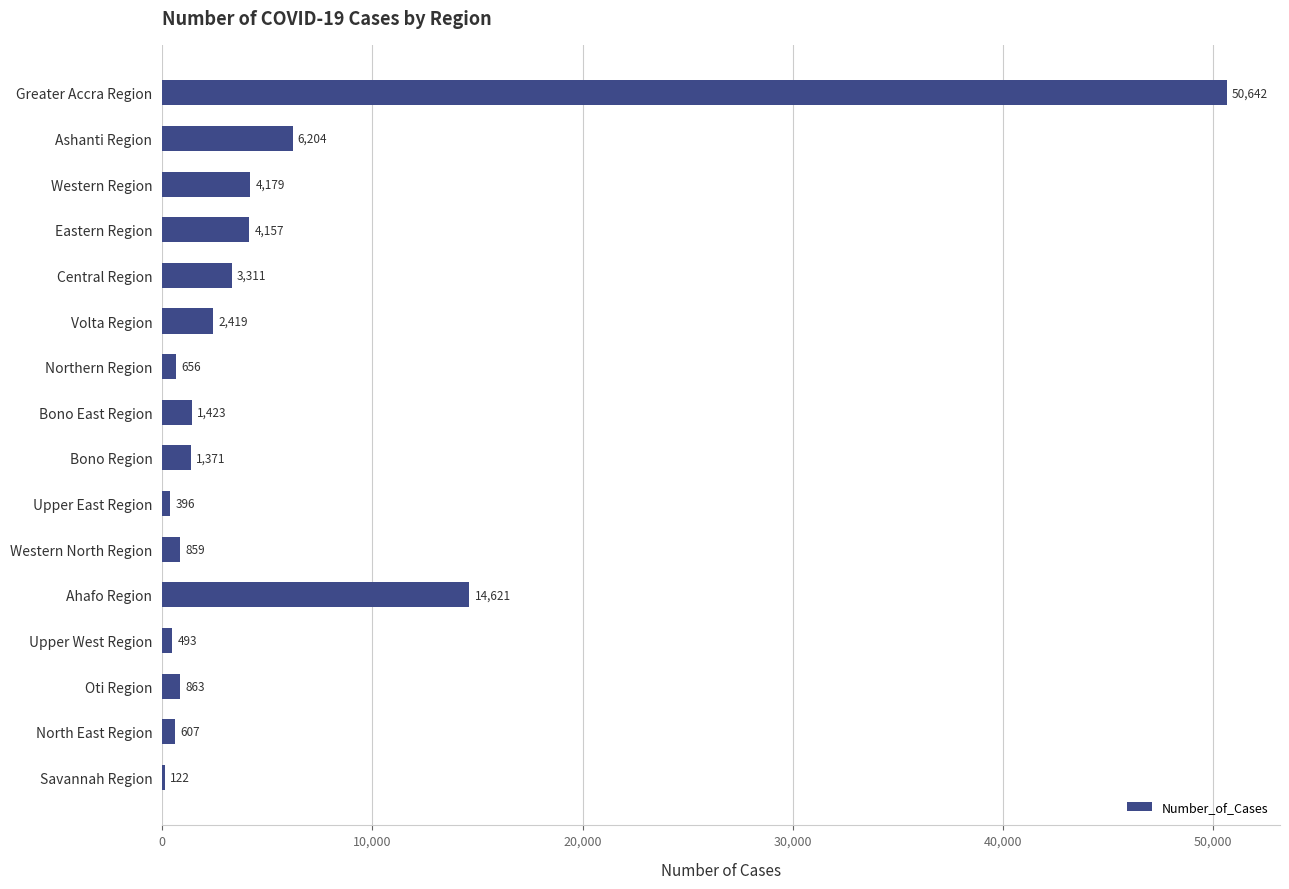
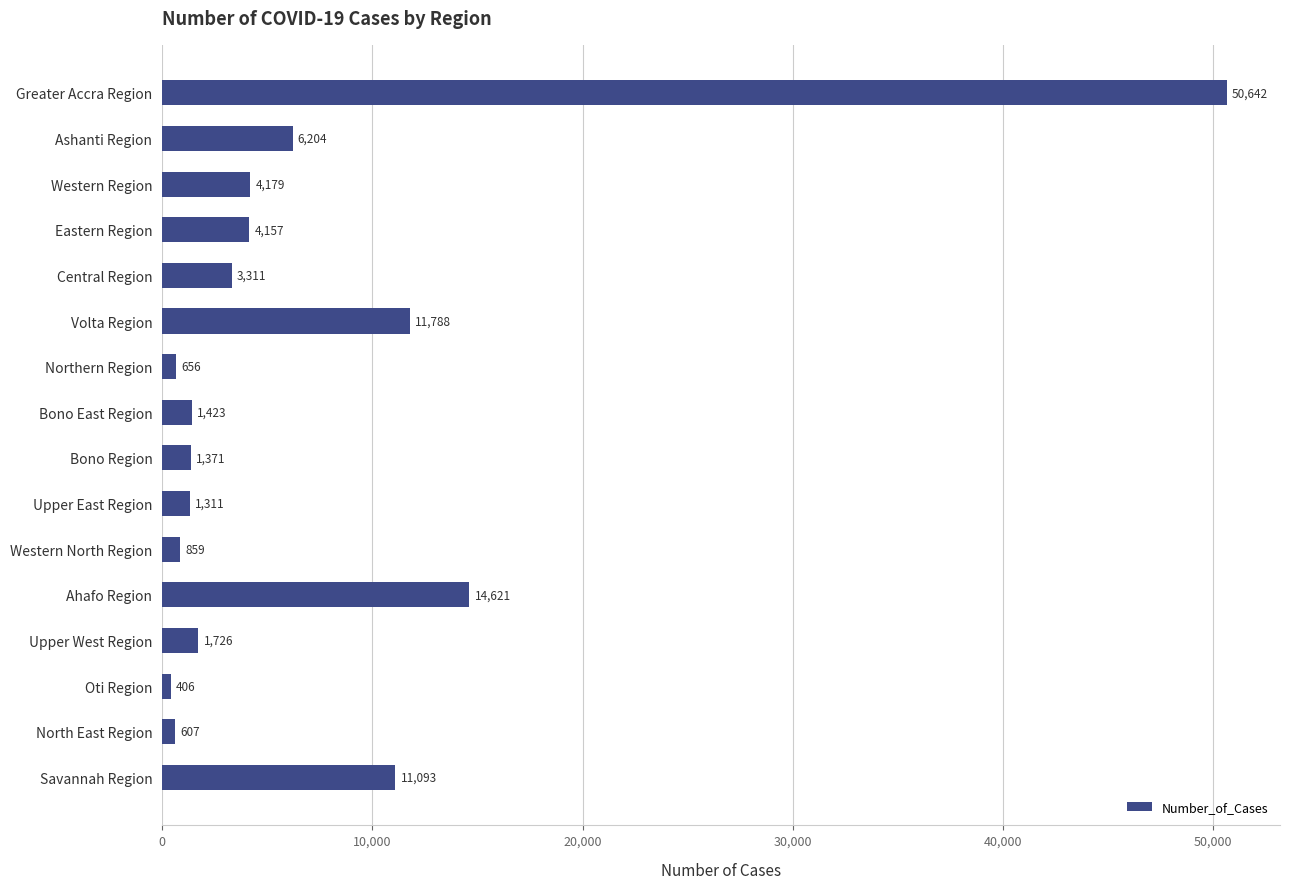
Volta Region: 2,419 -> 11,788
Upper East Region: 396 -> 1,311
Upper West Region: 493 -> 1,726
Oti Region: 863 -> 406
Savannah Region: 122 -> 11,093
